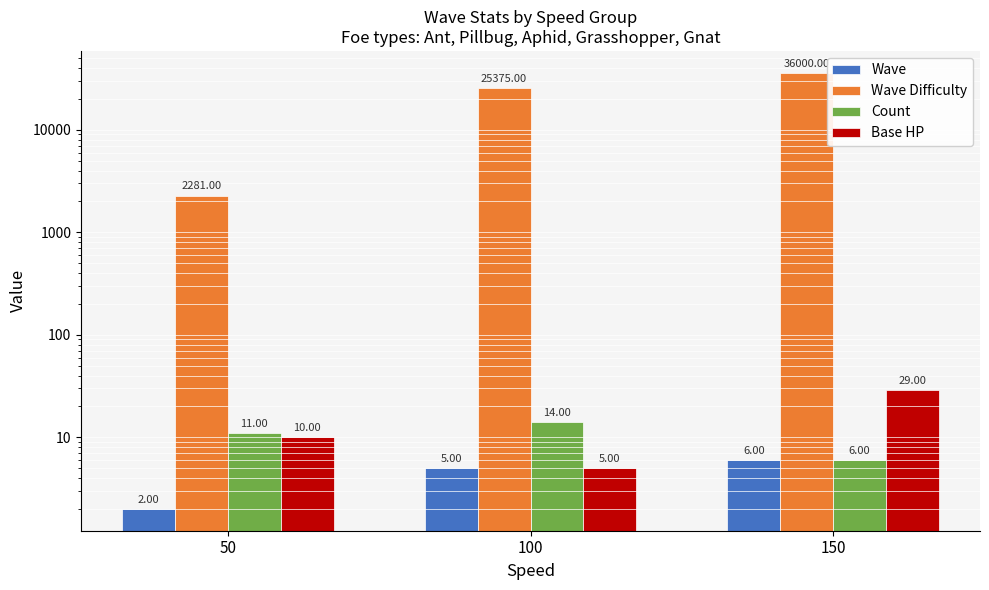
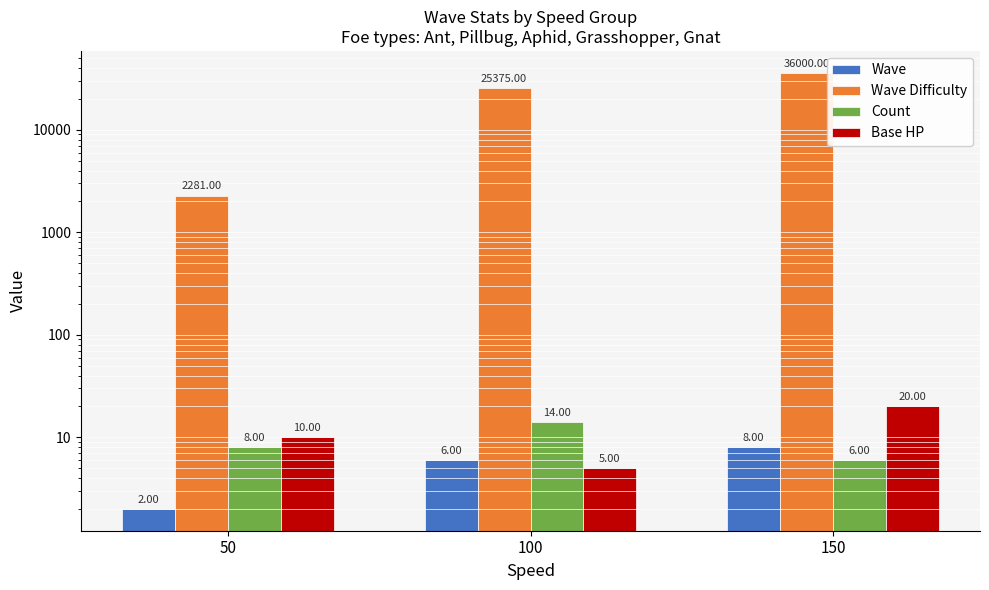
Count, 50: 11.00 -> 8.00
Wave, 100: 5.00 -> 6.00
Wave, 150: 6.00 -> 8.00
Base HP, 150: 29.00 -> 20.00
